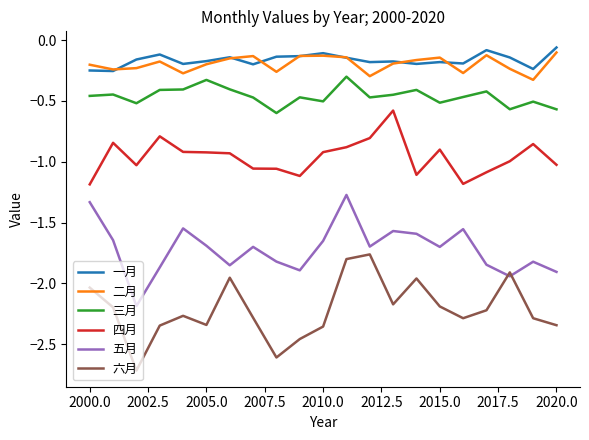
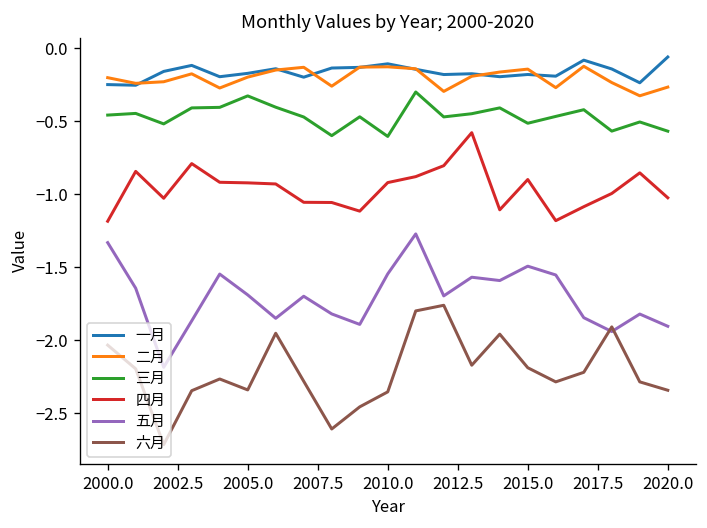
三月, 2010.0: -0.50 -> -0.60
五月, 2010.0: -1.65 -> -1.55
五月, 2015.0: -1.70 -> -1.49
二月, 2020.0: -0.10 -> -0.27
